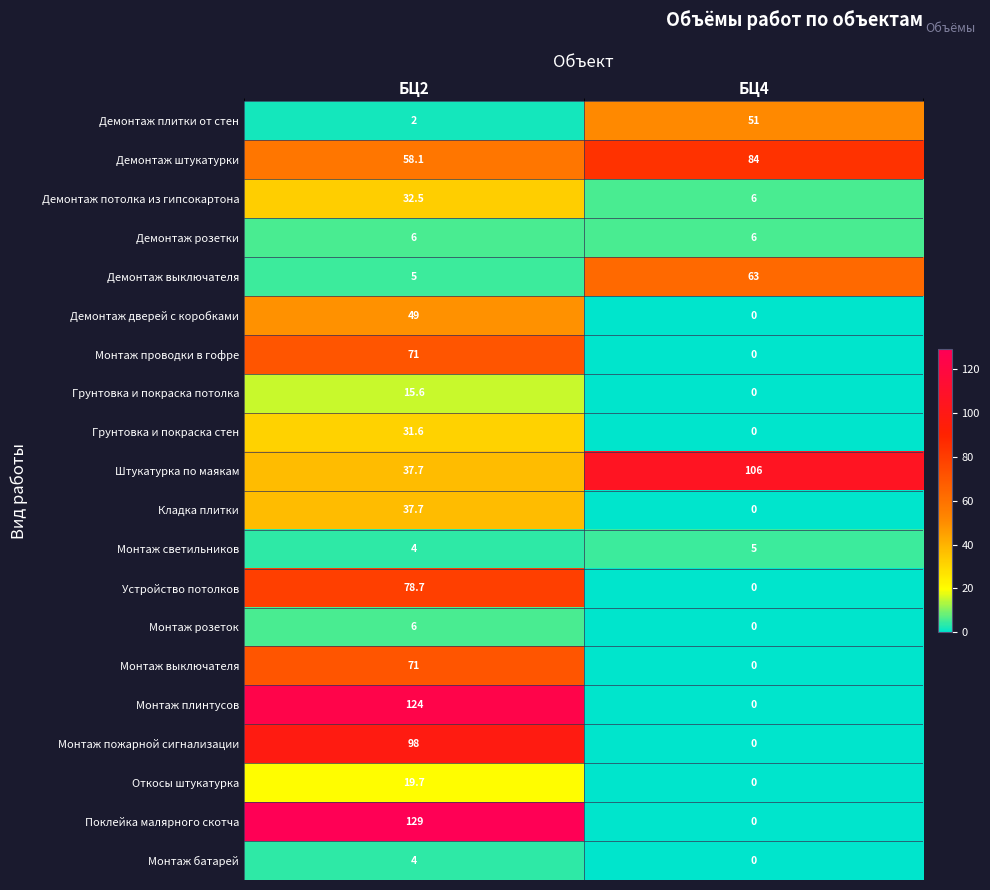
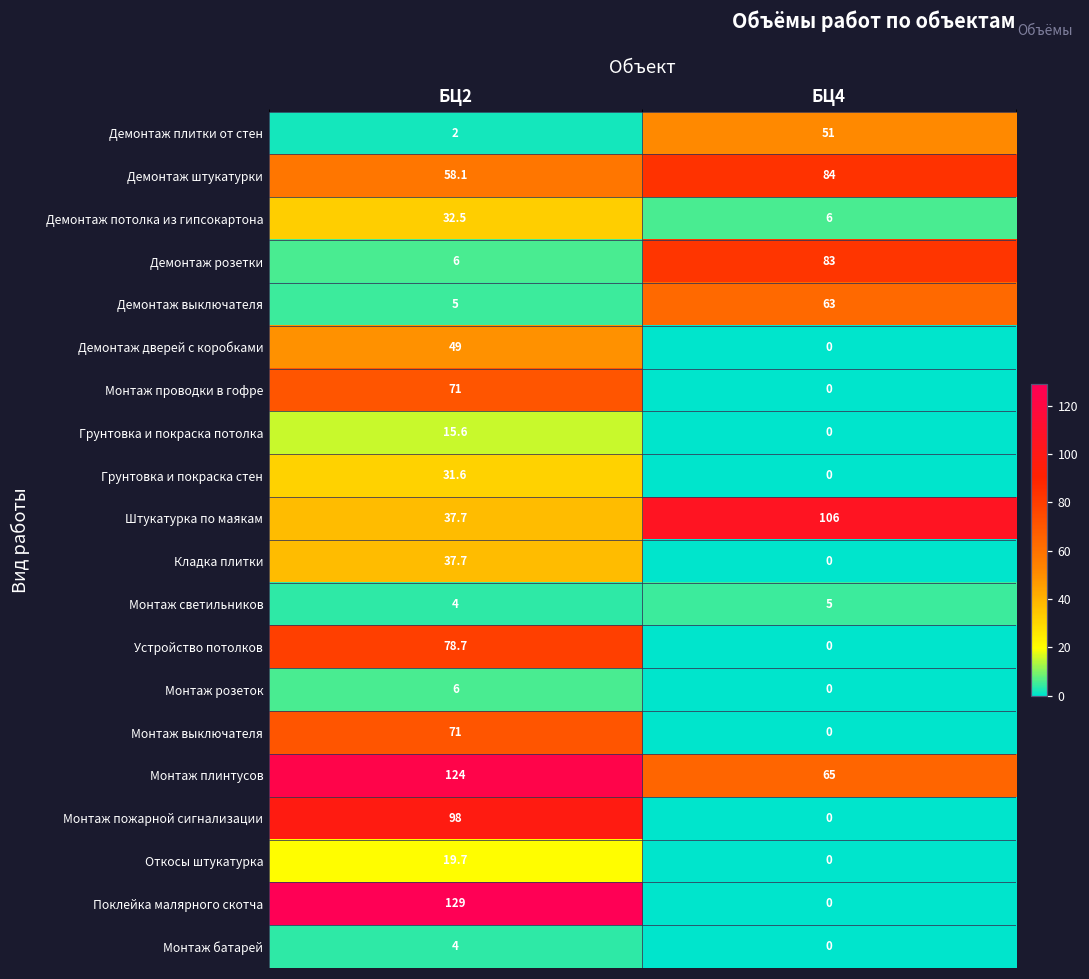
Демонтаж розетки, БЦ4: 6 -> 83
Монтаж плинтусов, БЦ4: 0 -> 65
